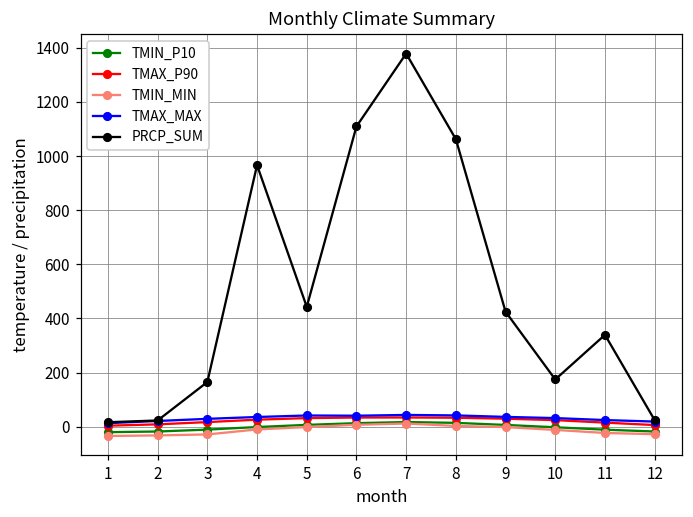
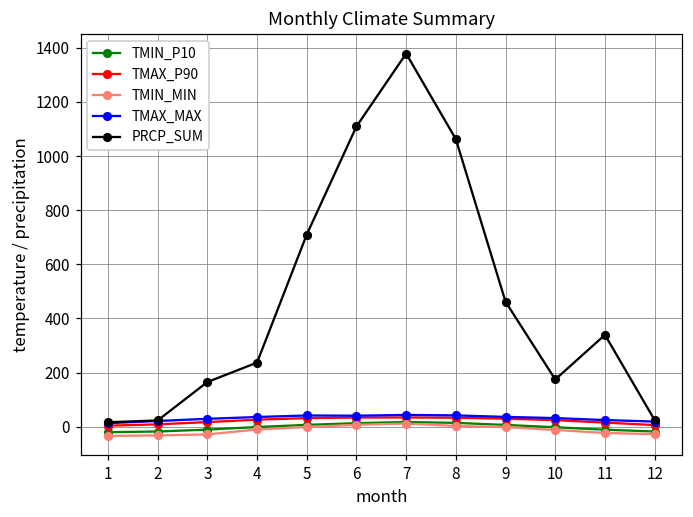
PRCP_SUM, 4: 970 -> 240
PRCP_SUM, 5: 440 -> 710
PRCP_SUM, 9: 420 -> 460
